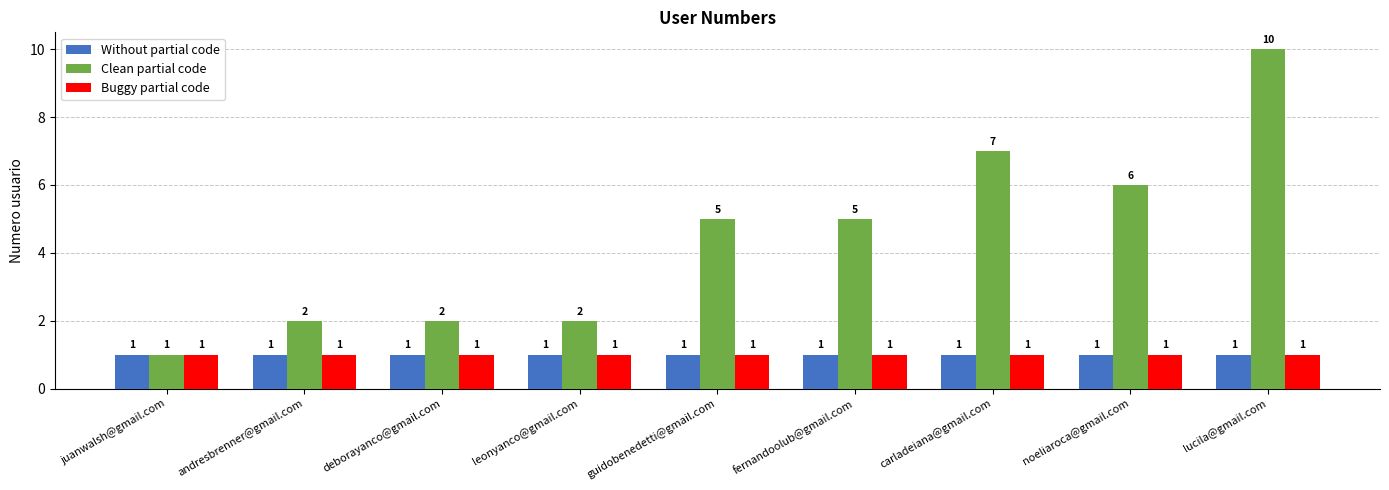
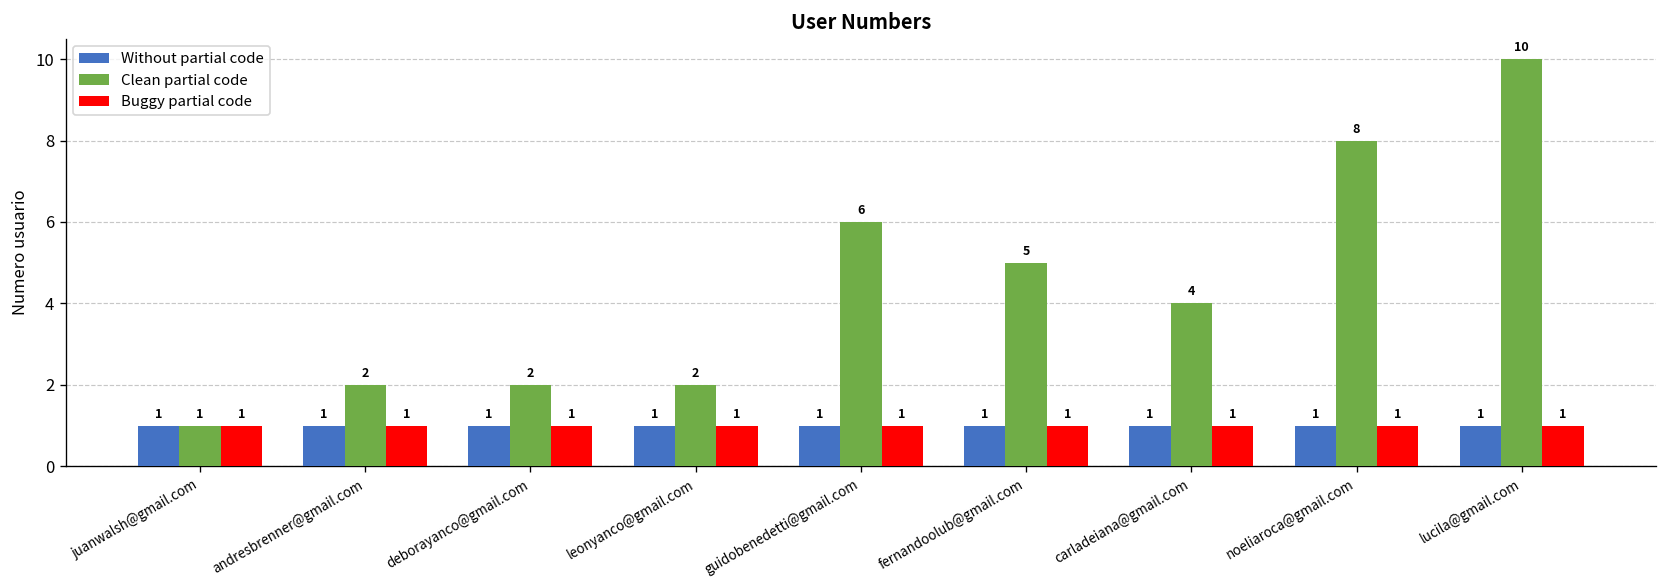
Clean partial code, guidobenedetti@gmail.com: 5 -> 6
Clean partial code, carladeiana@gmail.com: 7 -> 4
Clean partial code, noeliaroca@gmail.com: 6 -> 8
